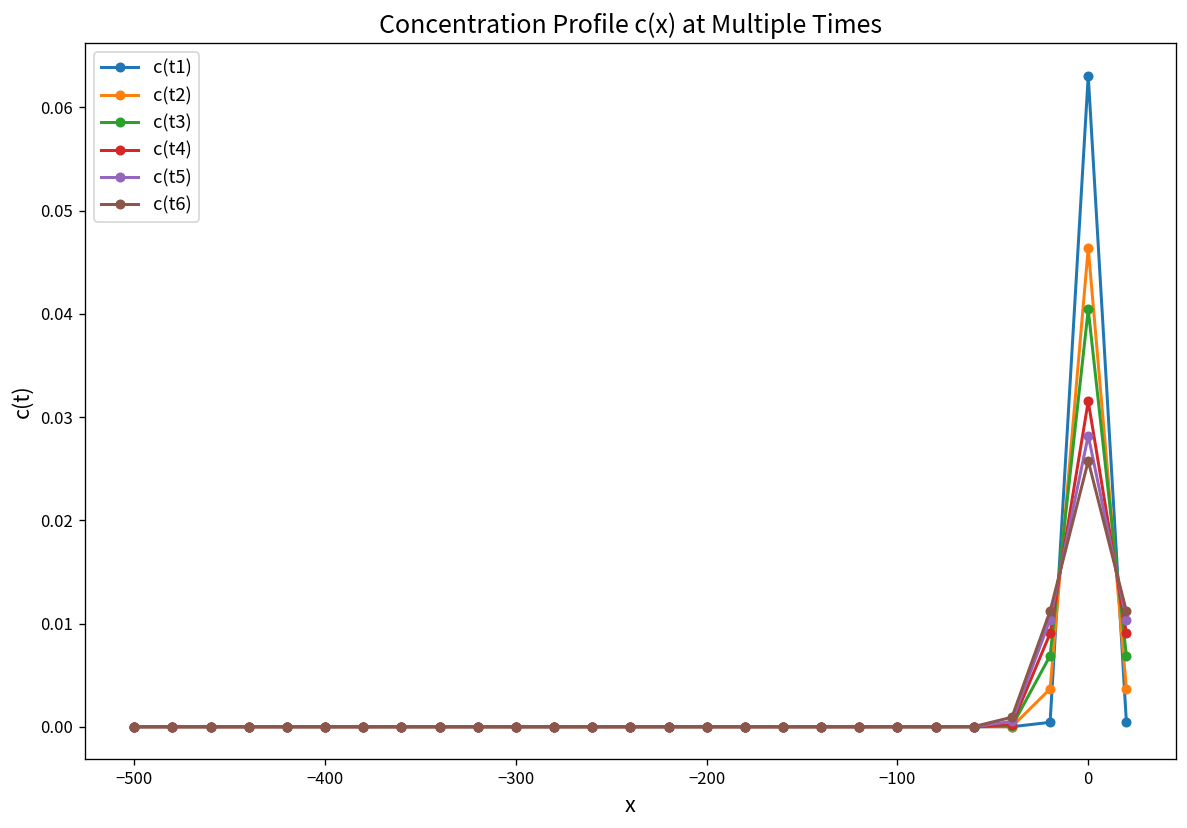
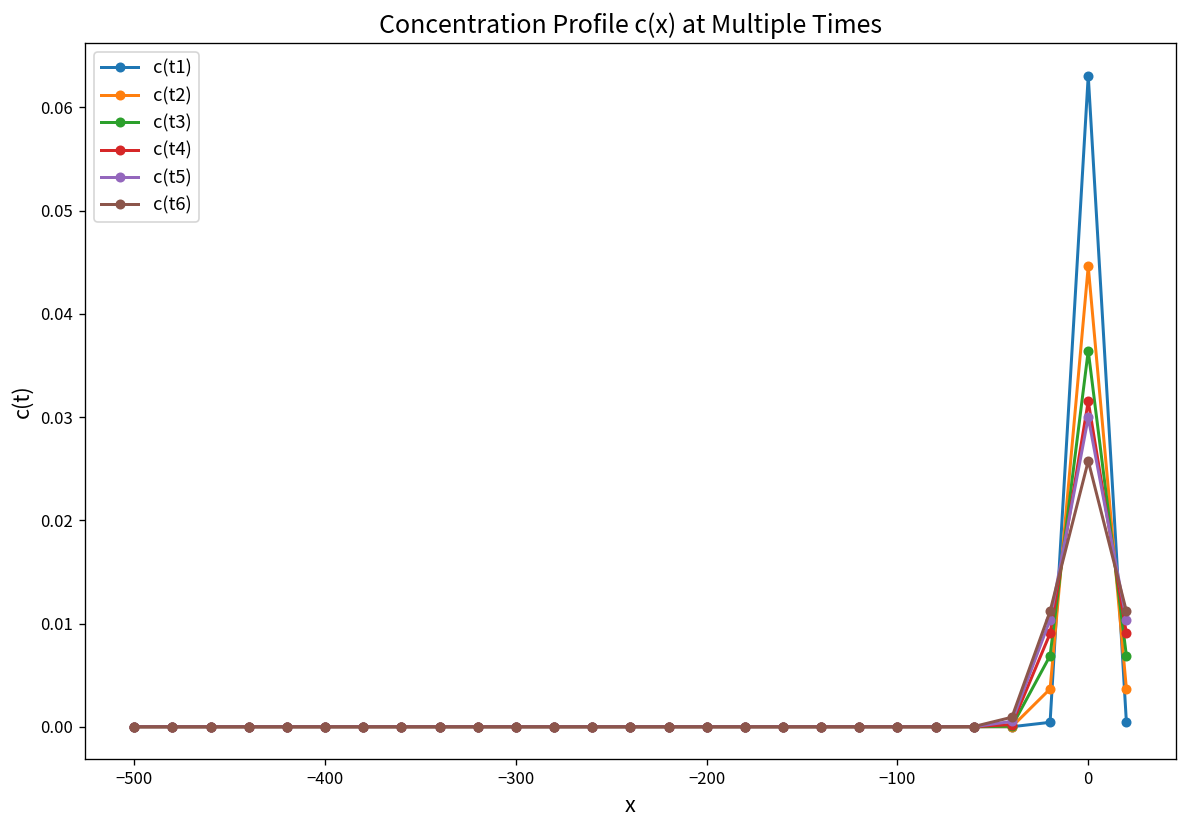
c(t2), 0: 0.046 -> 0.045
c(t3), 0: 0.040 -> 0.036
c(t5), 0: 0.028 -> 0.030
